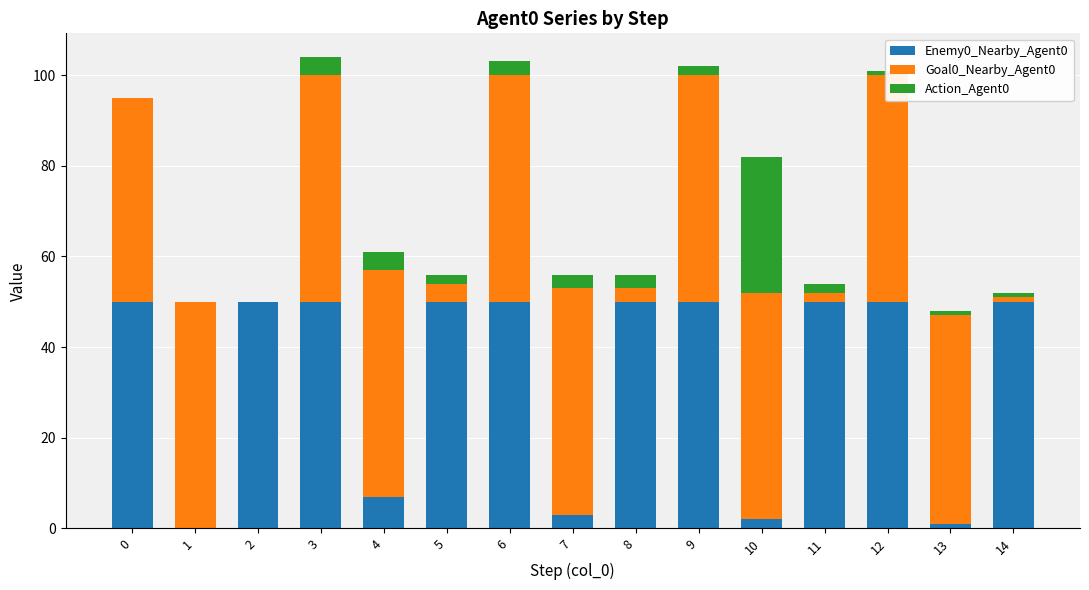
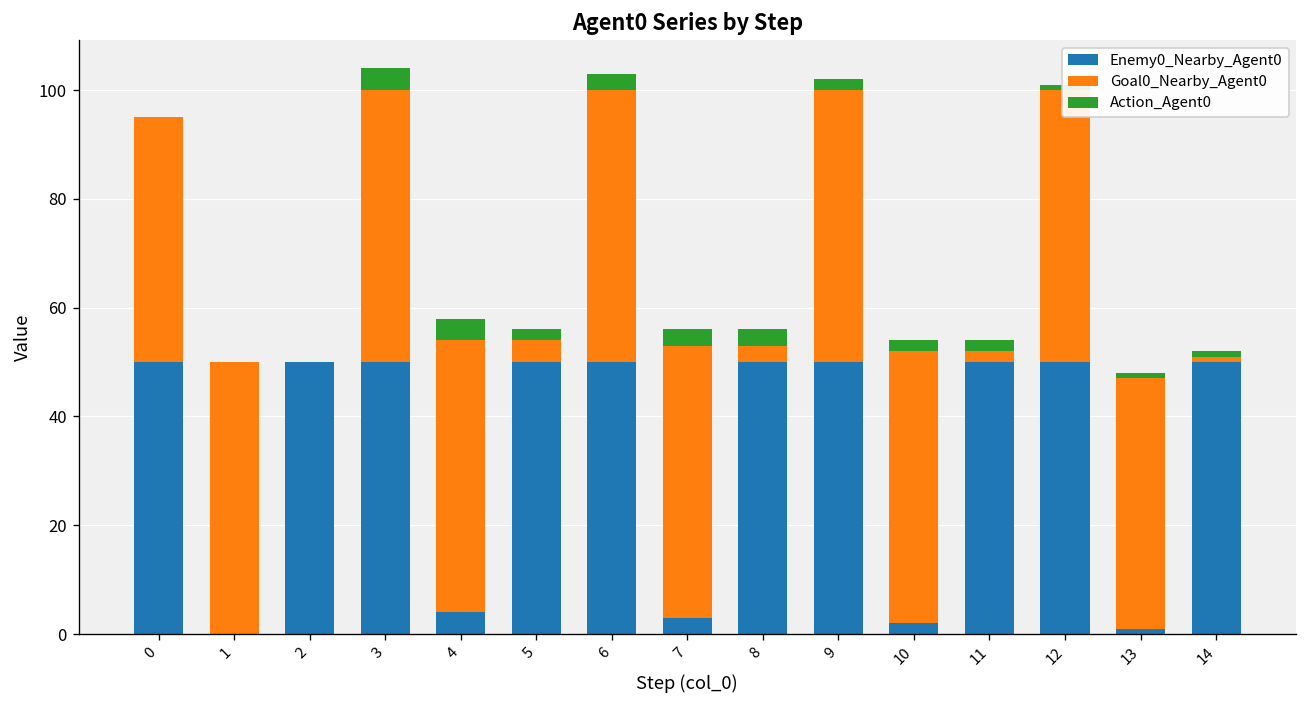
Enemy0_Nearby_Agent0, 4: 7 -> 4
Action_Agent0, 10: 30 -> 2
